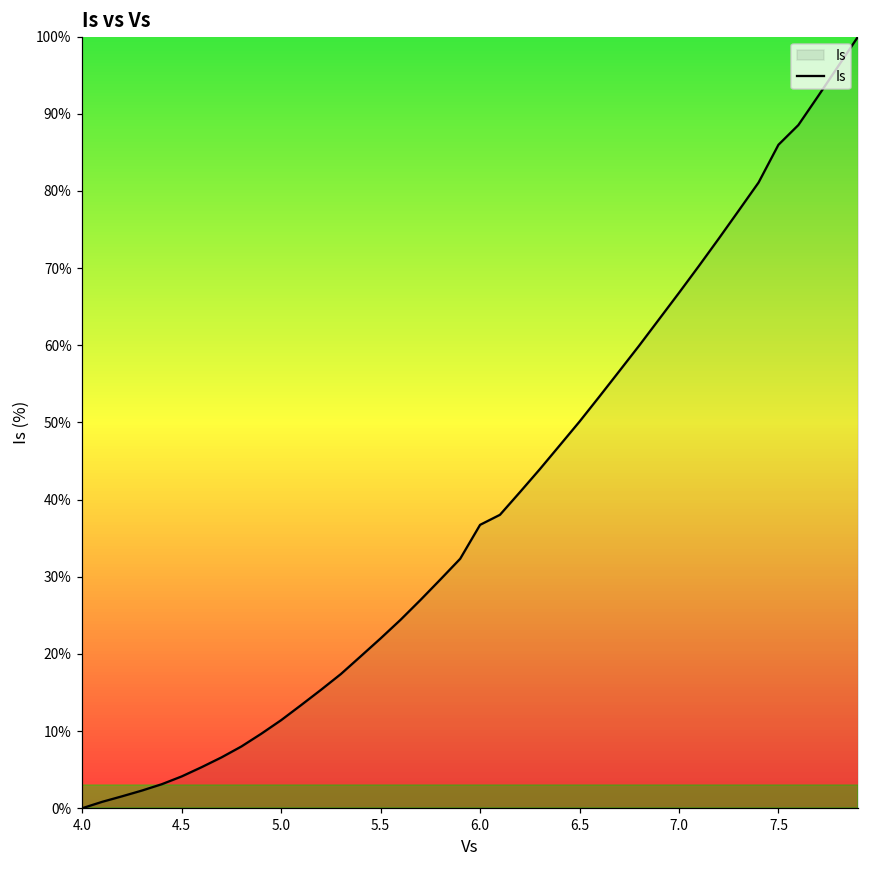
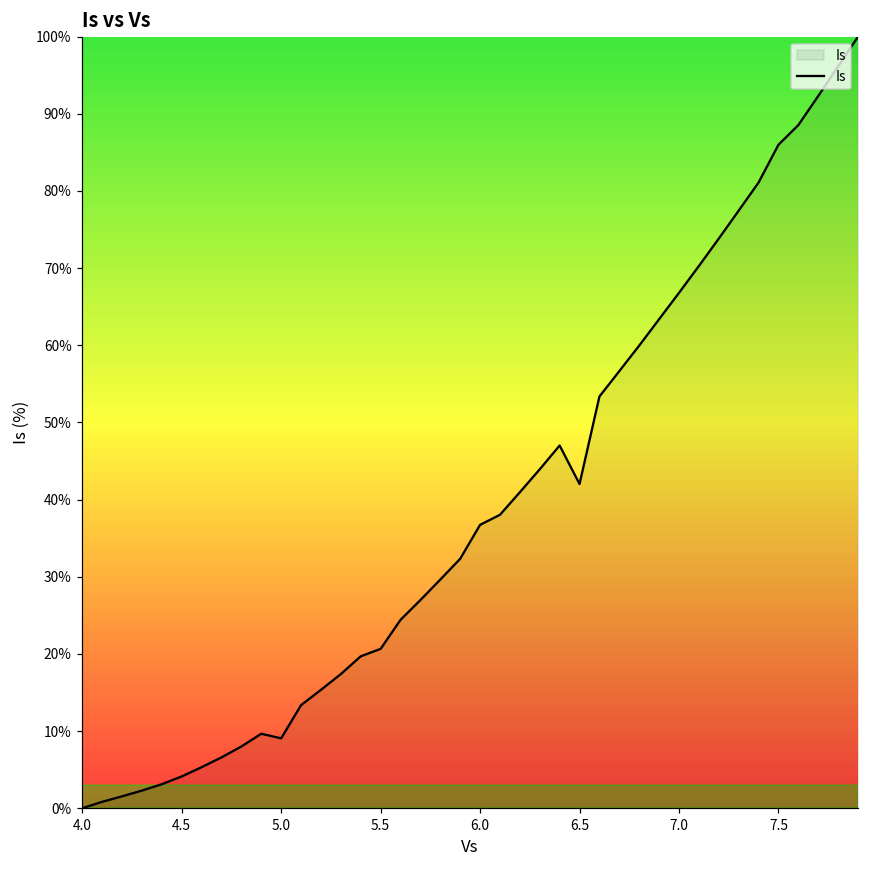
5.0: 11% -> 9%
5.5: 22% -> 21%
6.5: 50% -> 42%
